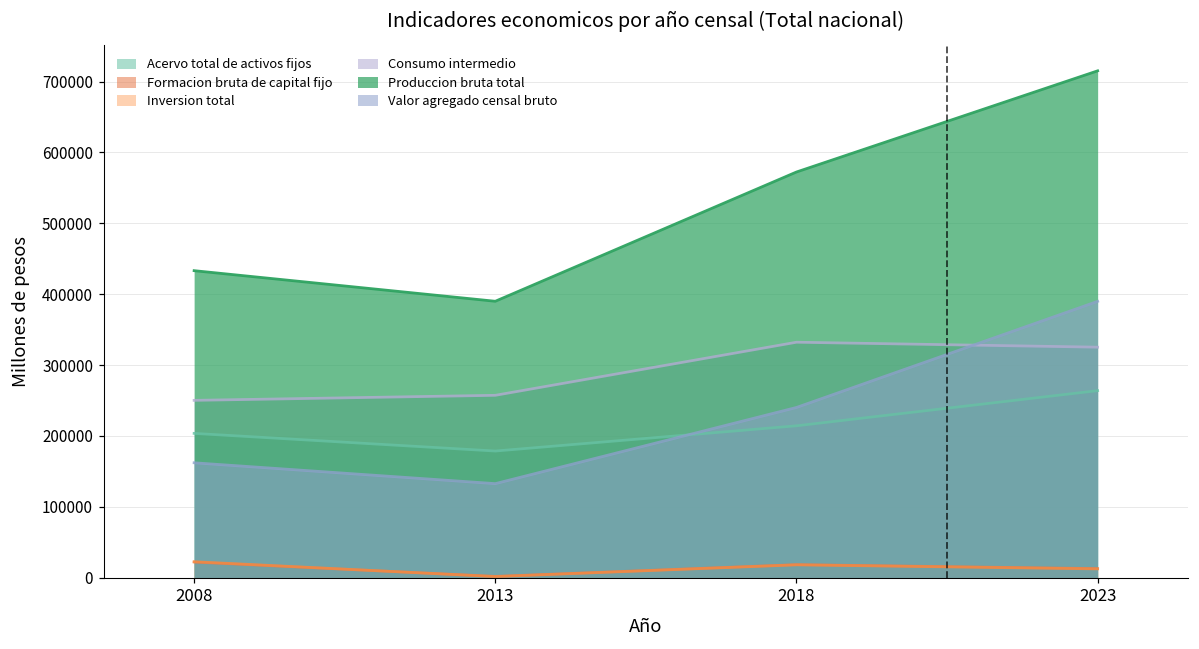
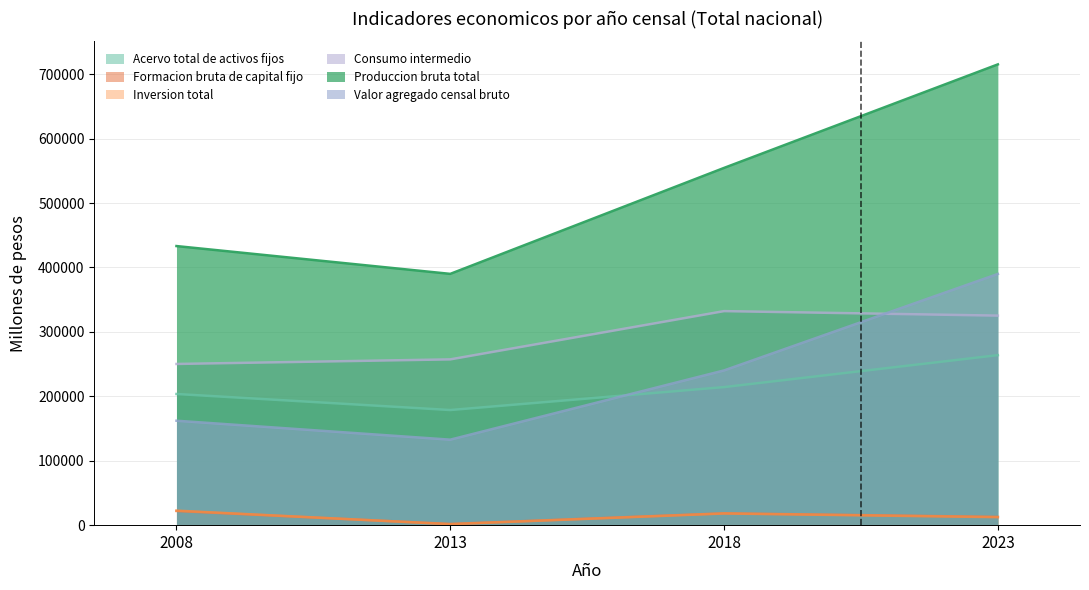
Produccion bruta total, 2018: 570000 -> 550000
